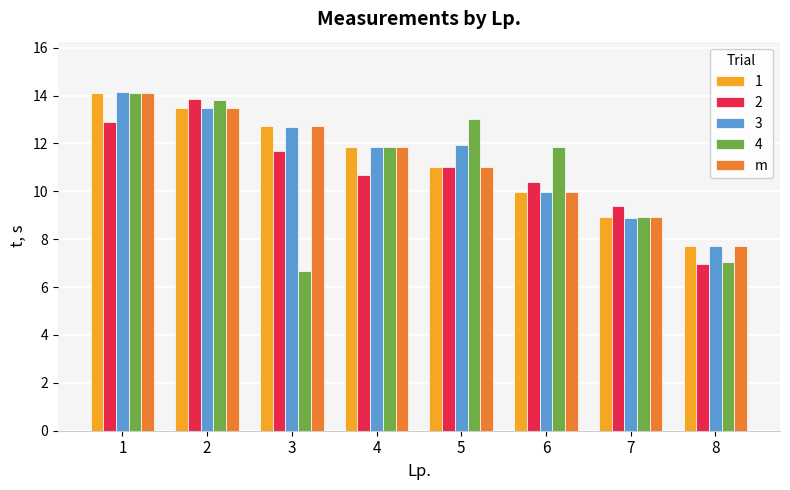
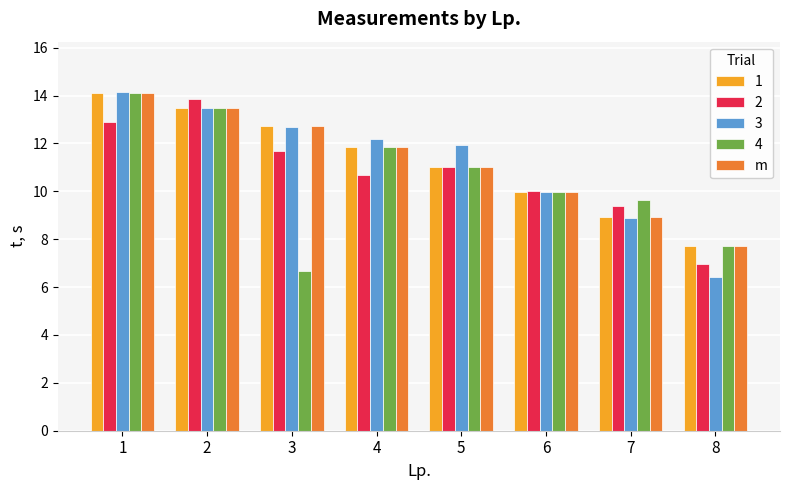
4, 2: 13.8 -> 13.5
3, 4: 11.9 -> 12.2
4, 5: 13 -> 11
2, 6: 10.4 -> 10.0
4, 6: 11.8 -> 10.0
4, 7: 8.9 -> 9.7
3, 8: 7.7 -> 6.4
4, 8: 7.0 -> 7.7
